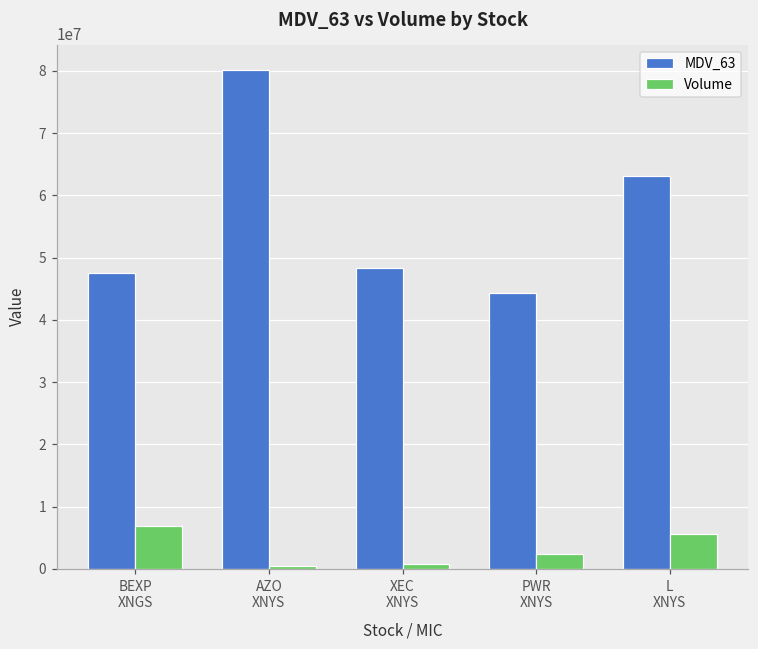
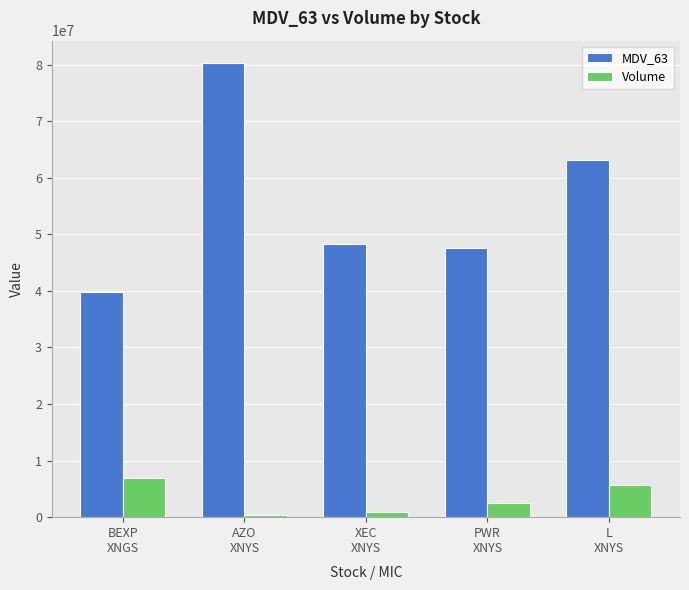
MDV_63, BEXP XNGS: 48000000 -> 40000000
MDV_63, PWR XNYS: 44000000 -> 48000000
